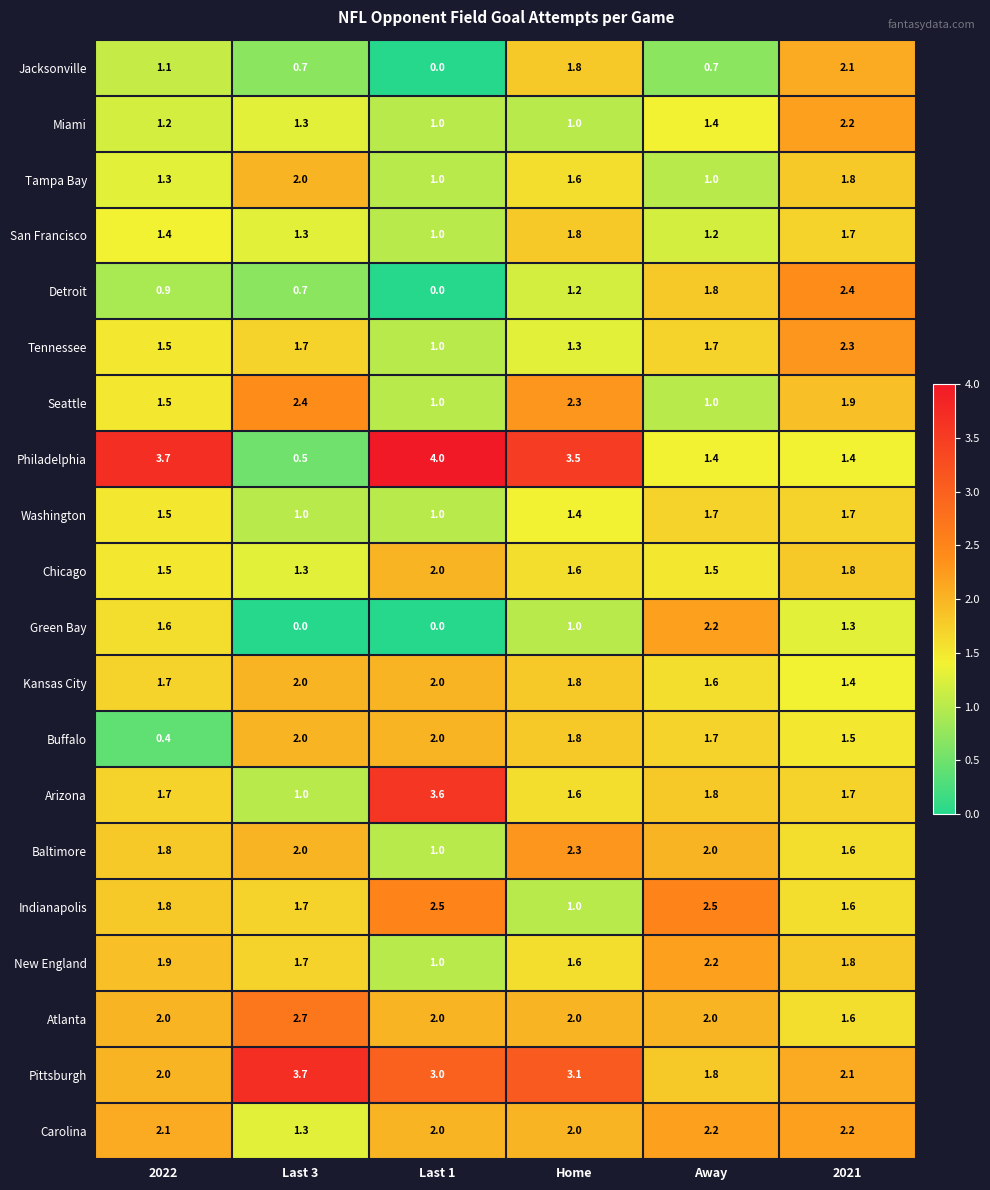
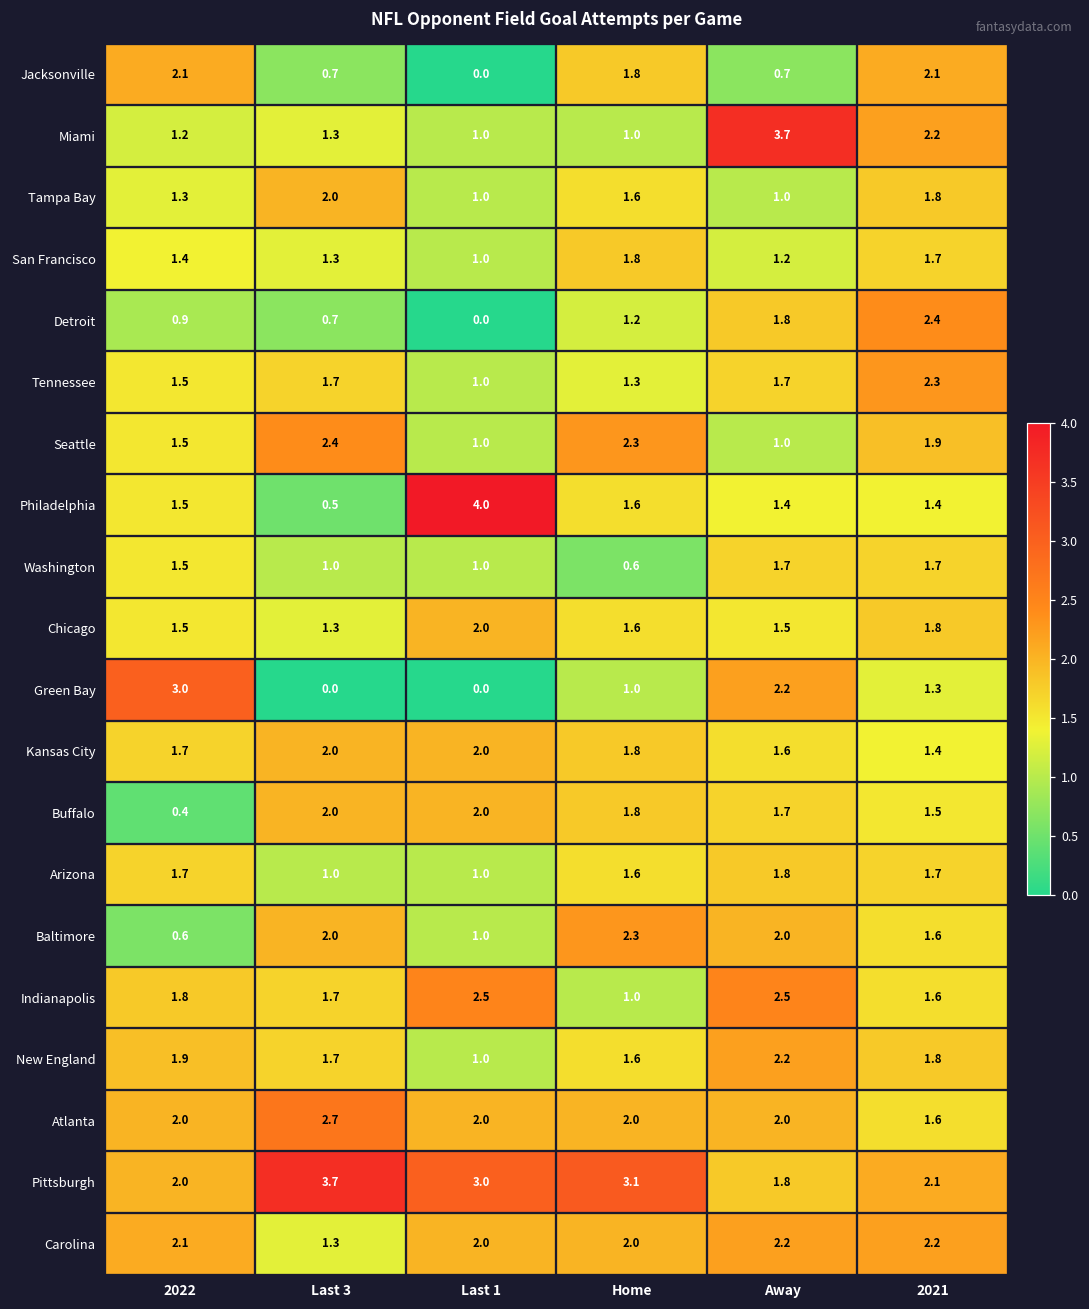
Jacksonville, 2022: 1.1 -> 2.1
Miami, Away: 1.4 -> 3.7
Philadelphia, 2022: 3.7 -> 1.5
Philadelphia, Home: 3.5 -> 1.6
Washington, Home: 1.4 -> 0.6
Green Bay, 2022: 1.6 -> 3.0
Arizona, Last 1: 3.6 -> 1.0
Baltimore, 2022: 1.8 -> 0.6
